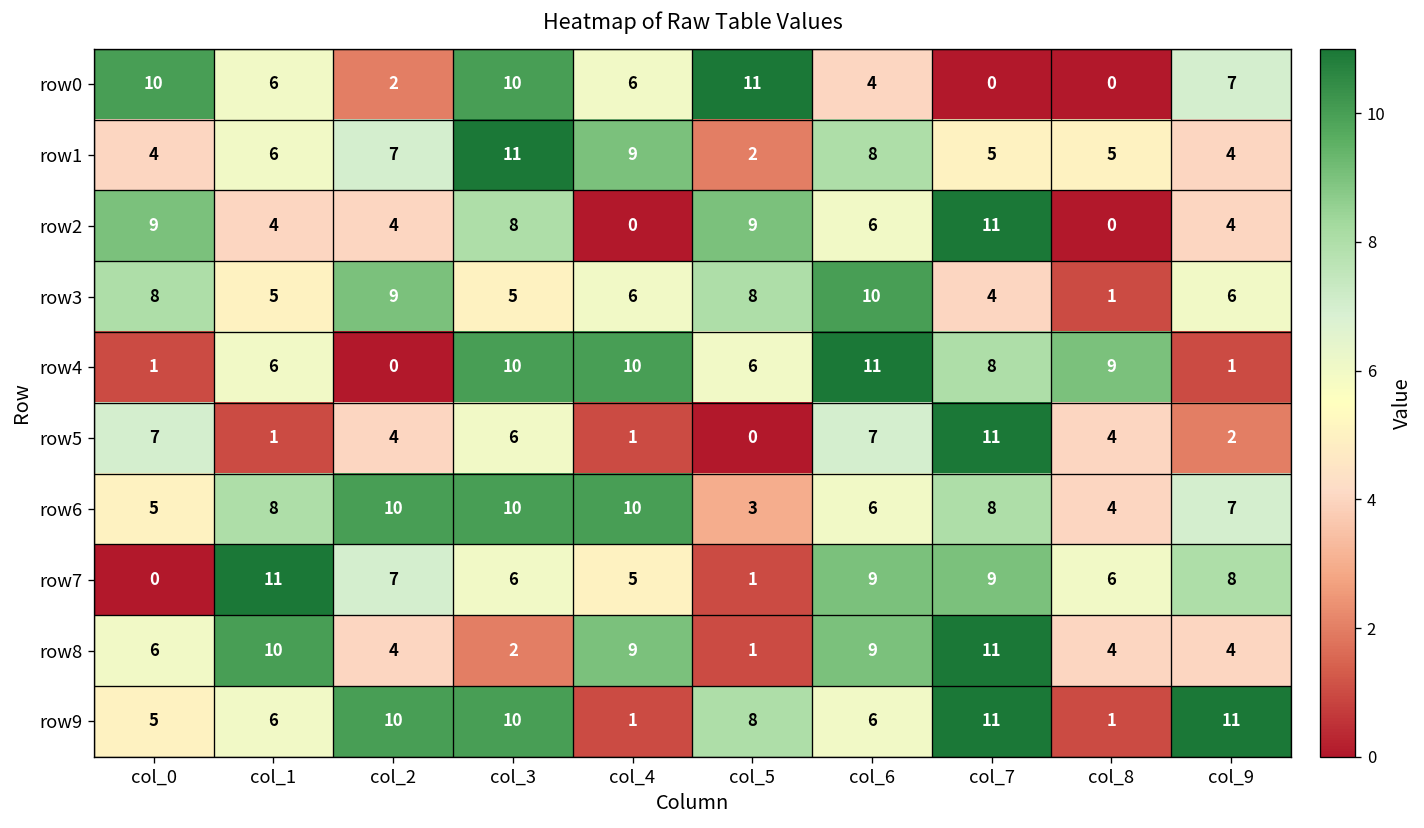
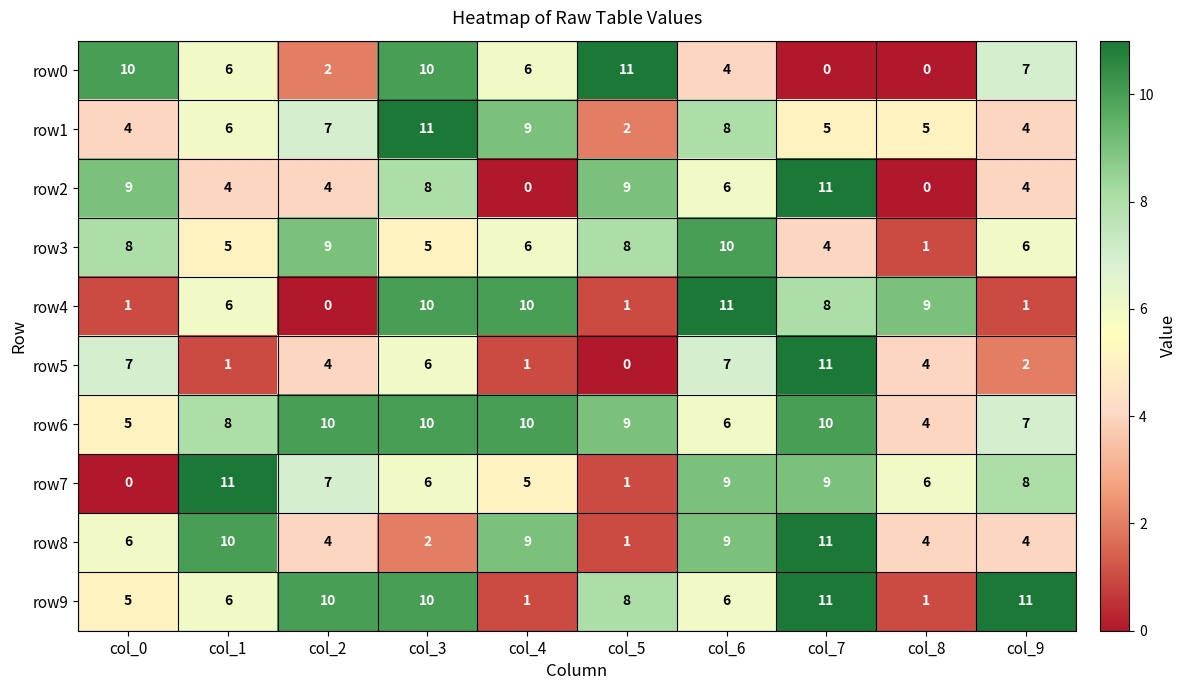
row4, col_5: 6 -> 1
row6, col_5: 3 -> 9
row6, col_7: 8 -> 10
